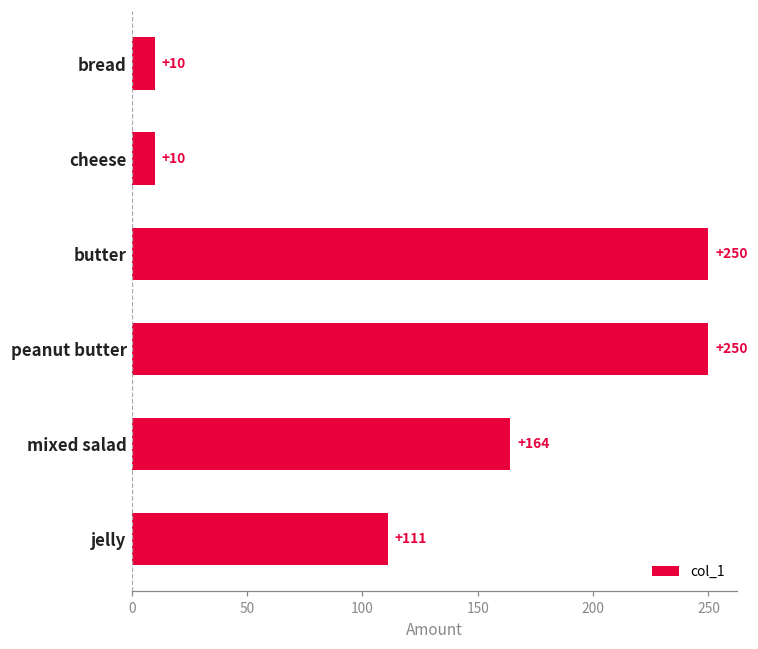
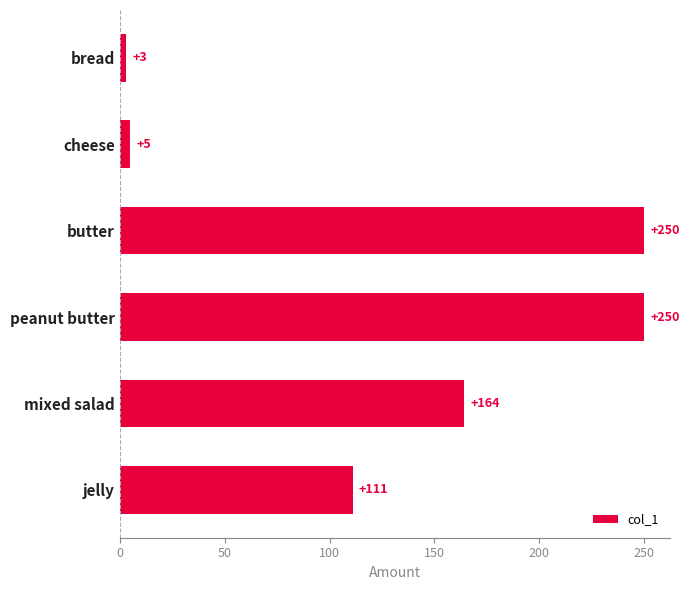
bread: +10 -> +3
cheese: +10 -> +5
